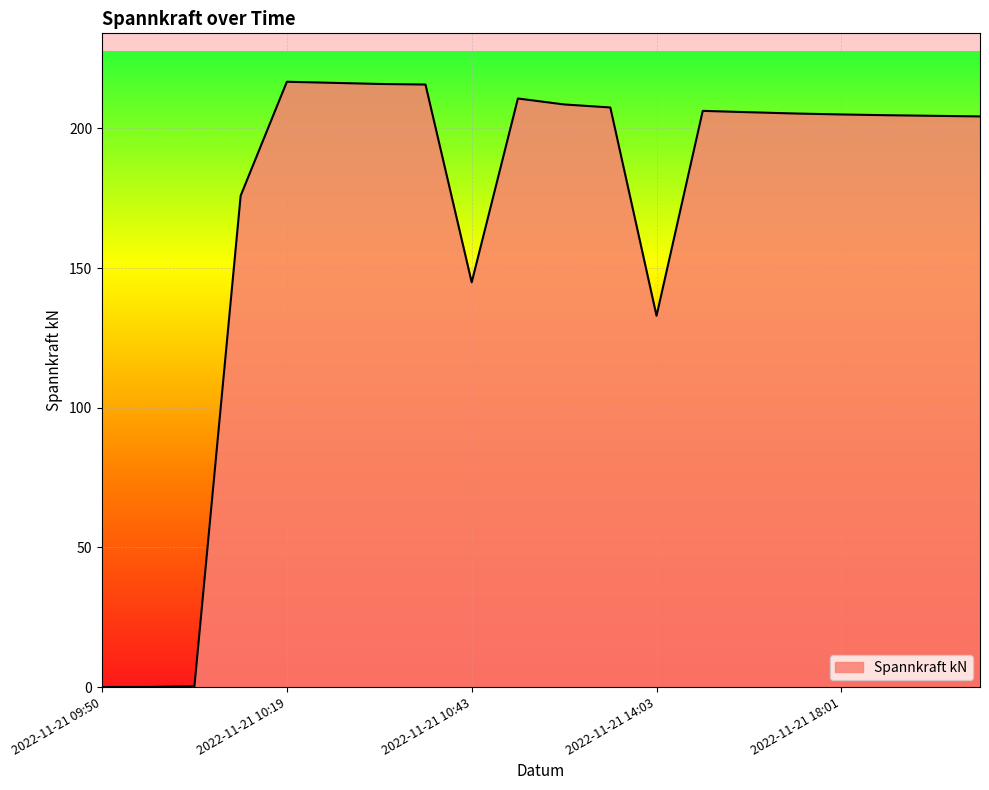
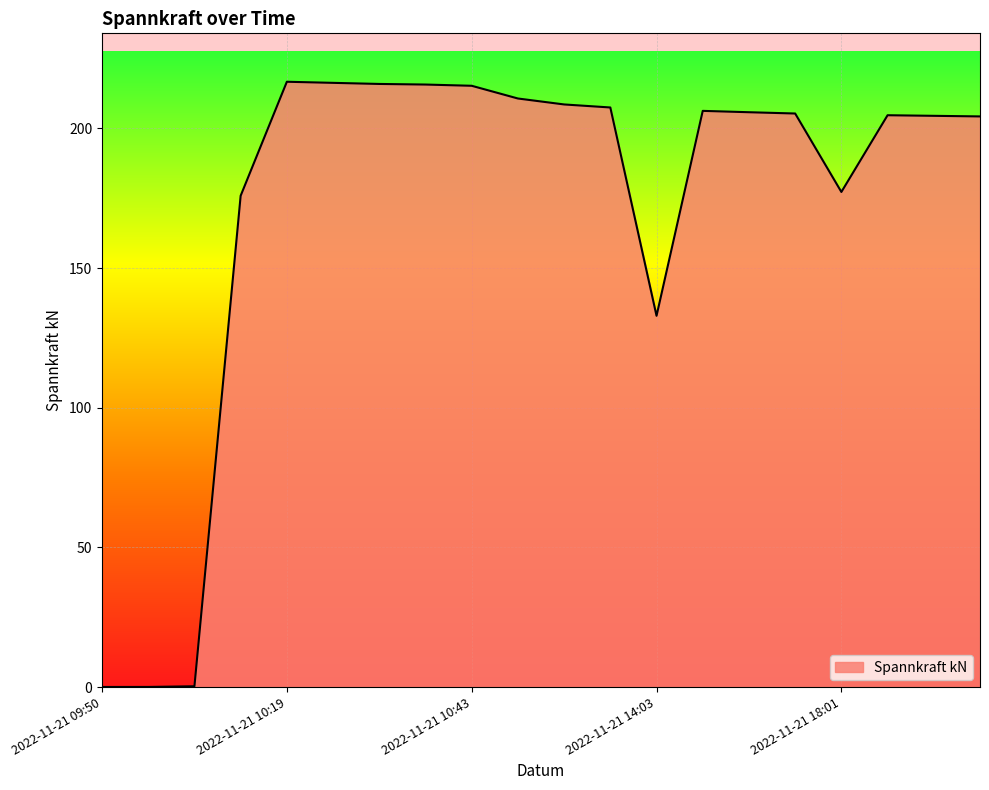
2022-11-21 10:43: 145 -> 215
2022-11-21 18:01: 205 -> 177
